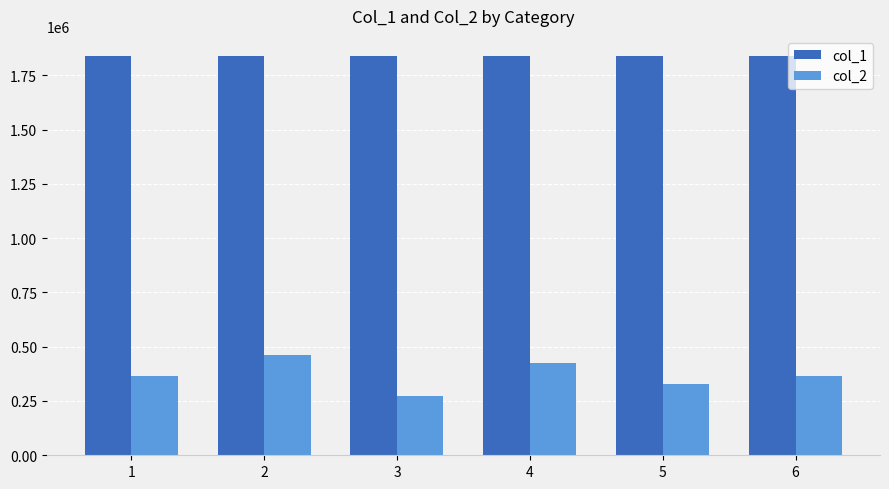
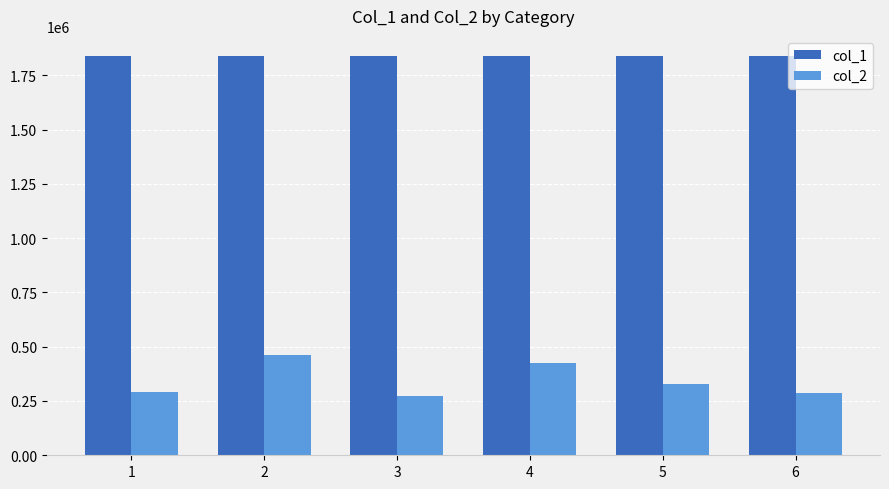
col_2, 1: 370000 -> 290000
col_2, 6: 370000 -> 290000
